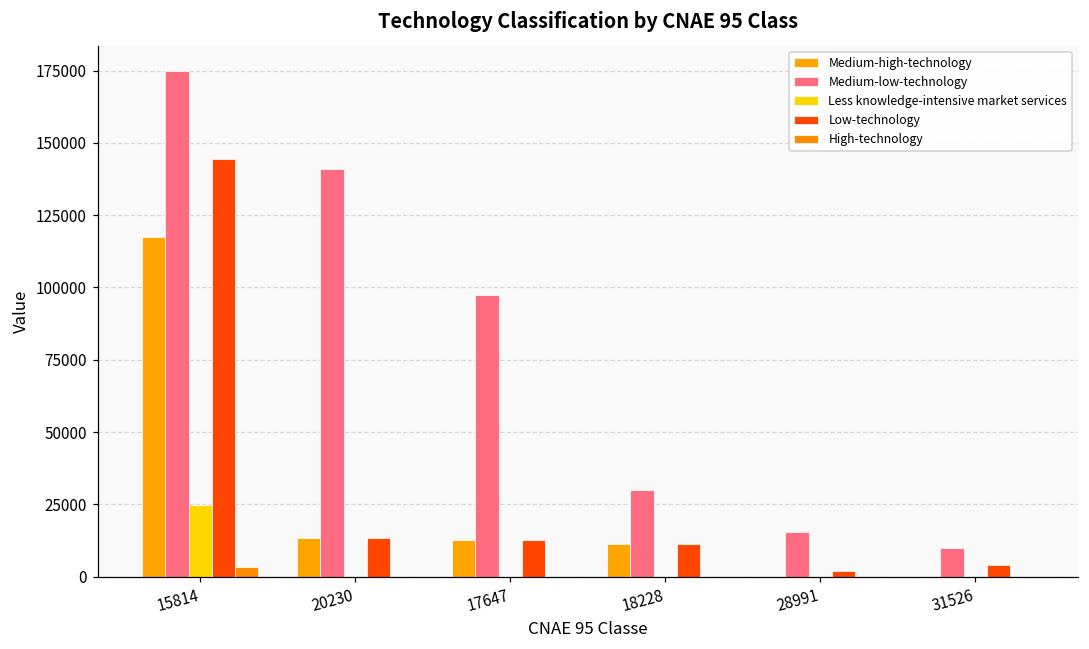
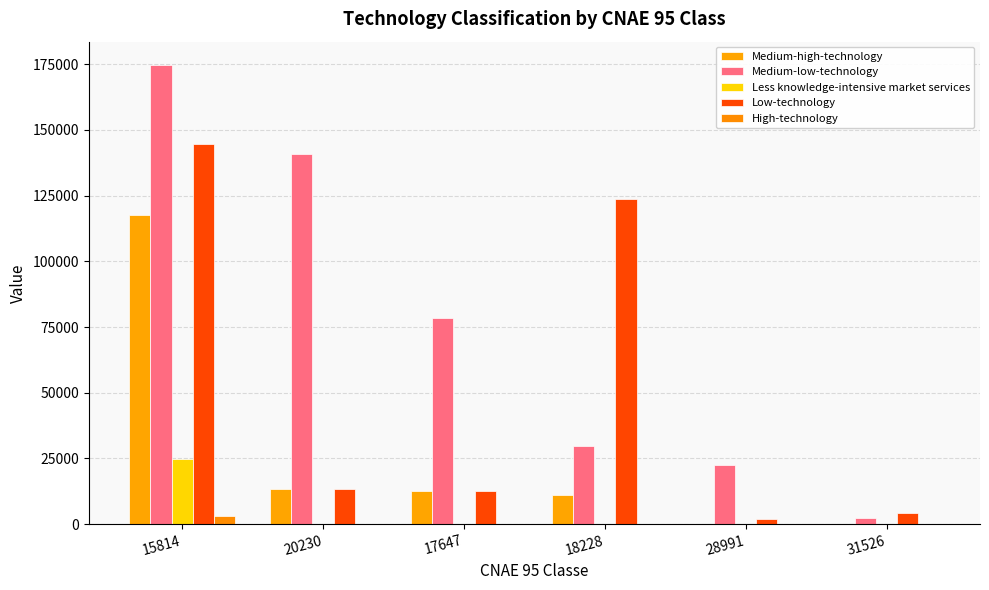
Medium-low-technology, 17647: 97000 -> 78000
Low-technology, 18228: 11000 -> 124000
Medium-low-technology, 28991: 16000 -> 22000
Medium-low-technology, 31526: 10000 -> 2000
